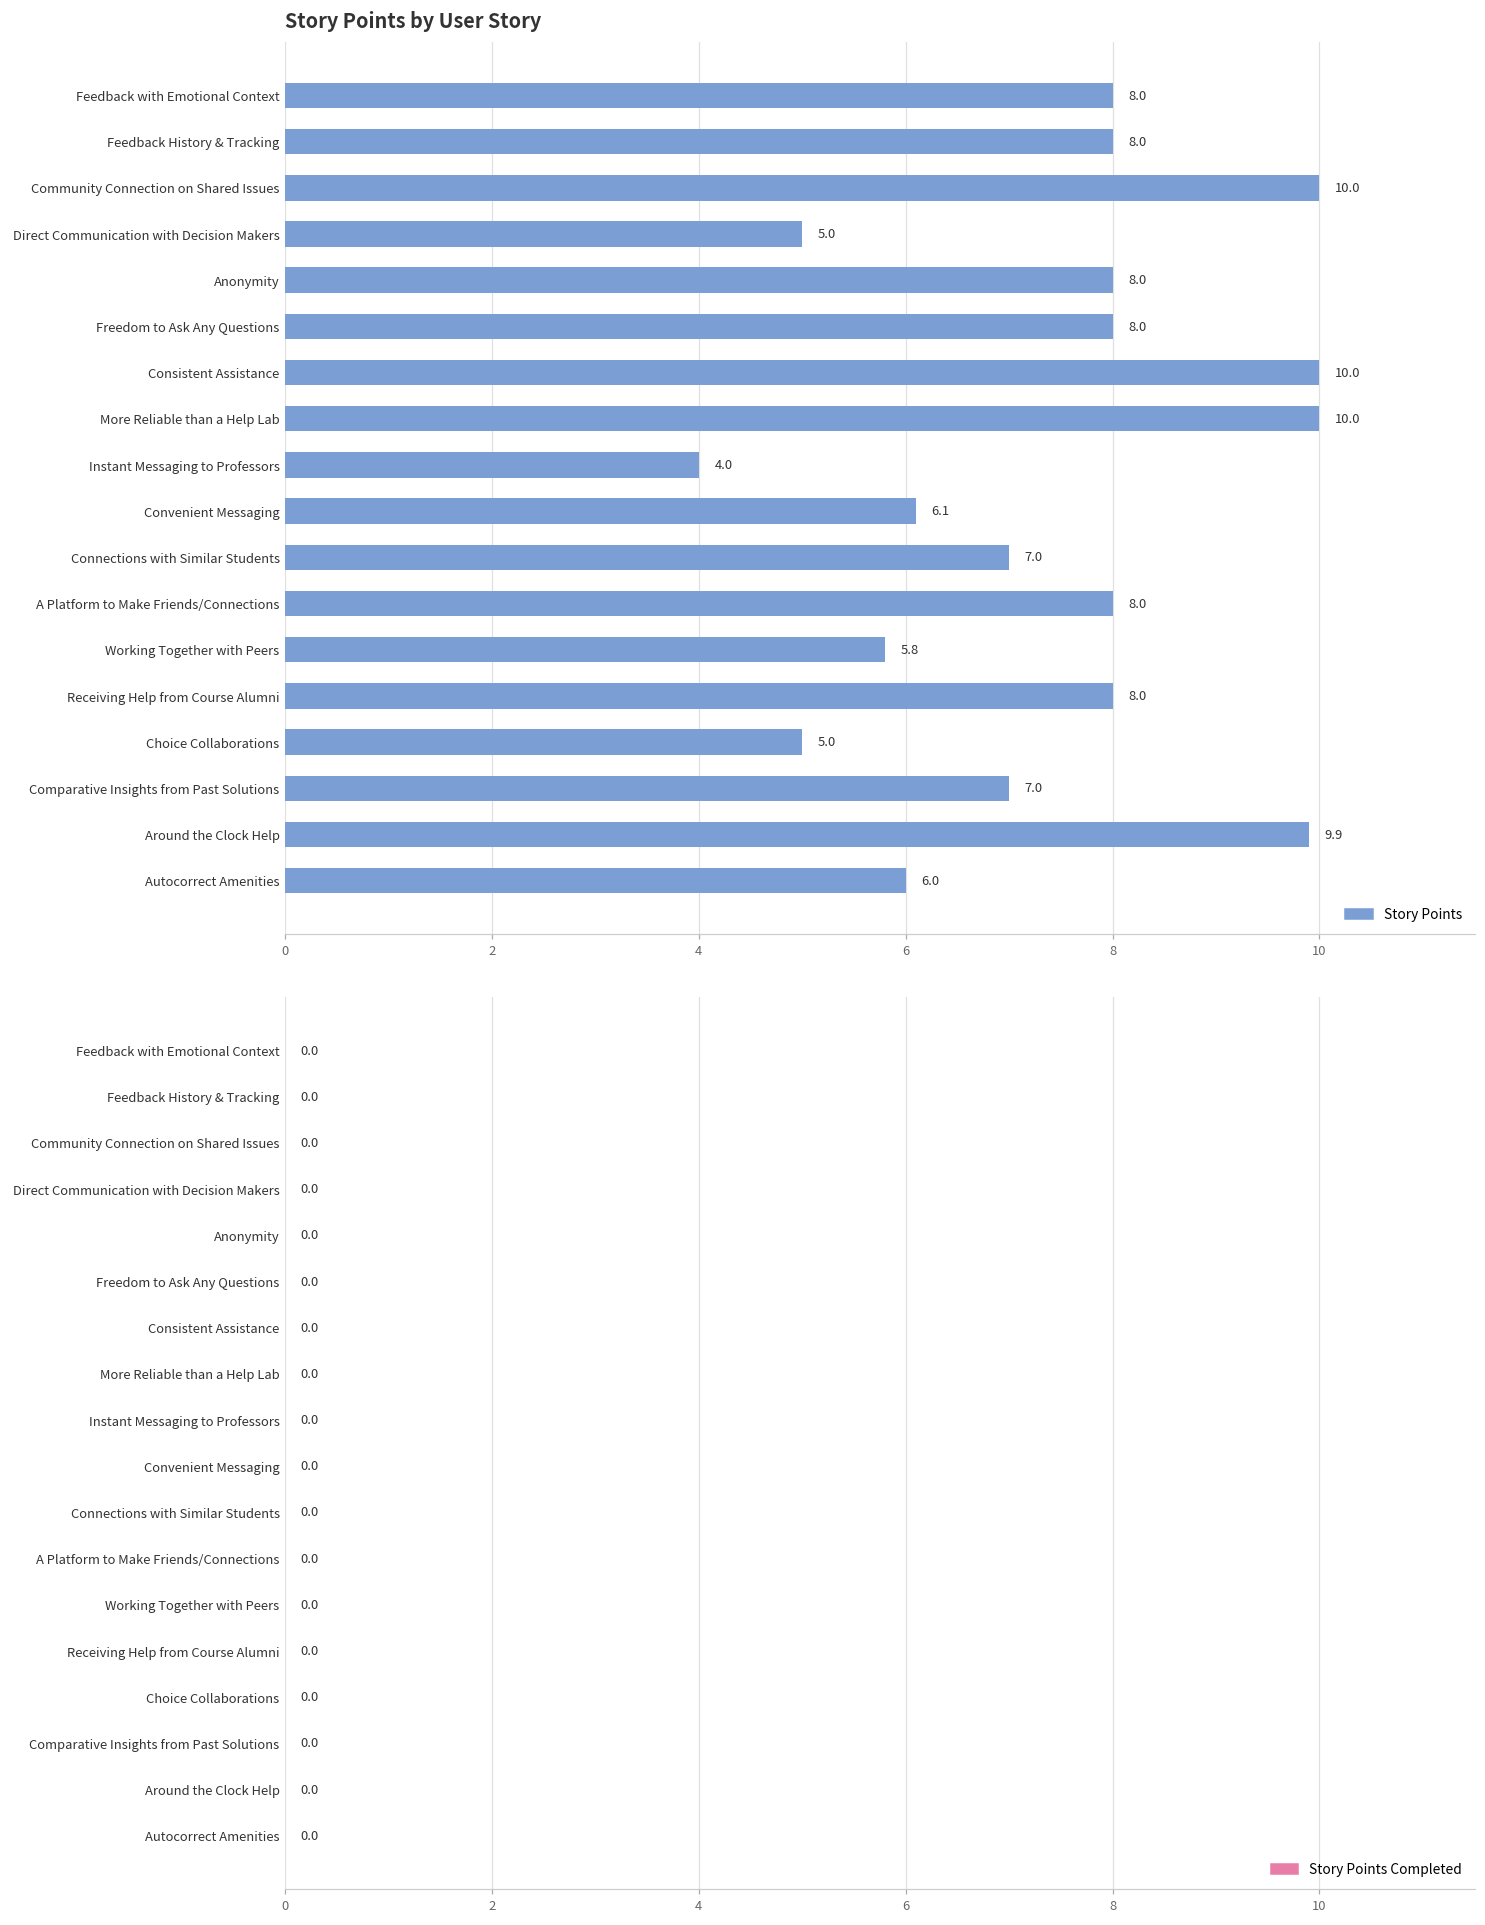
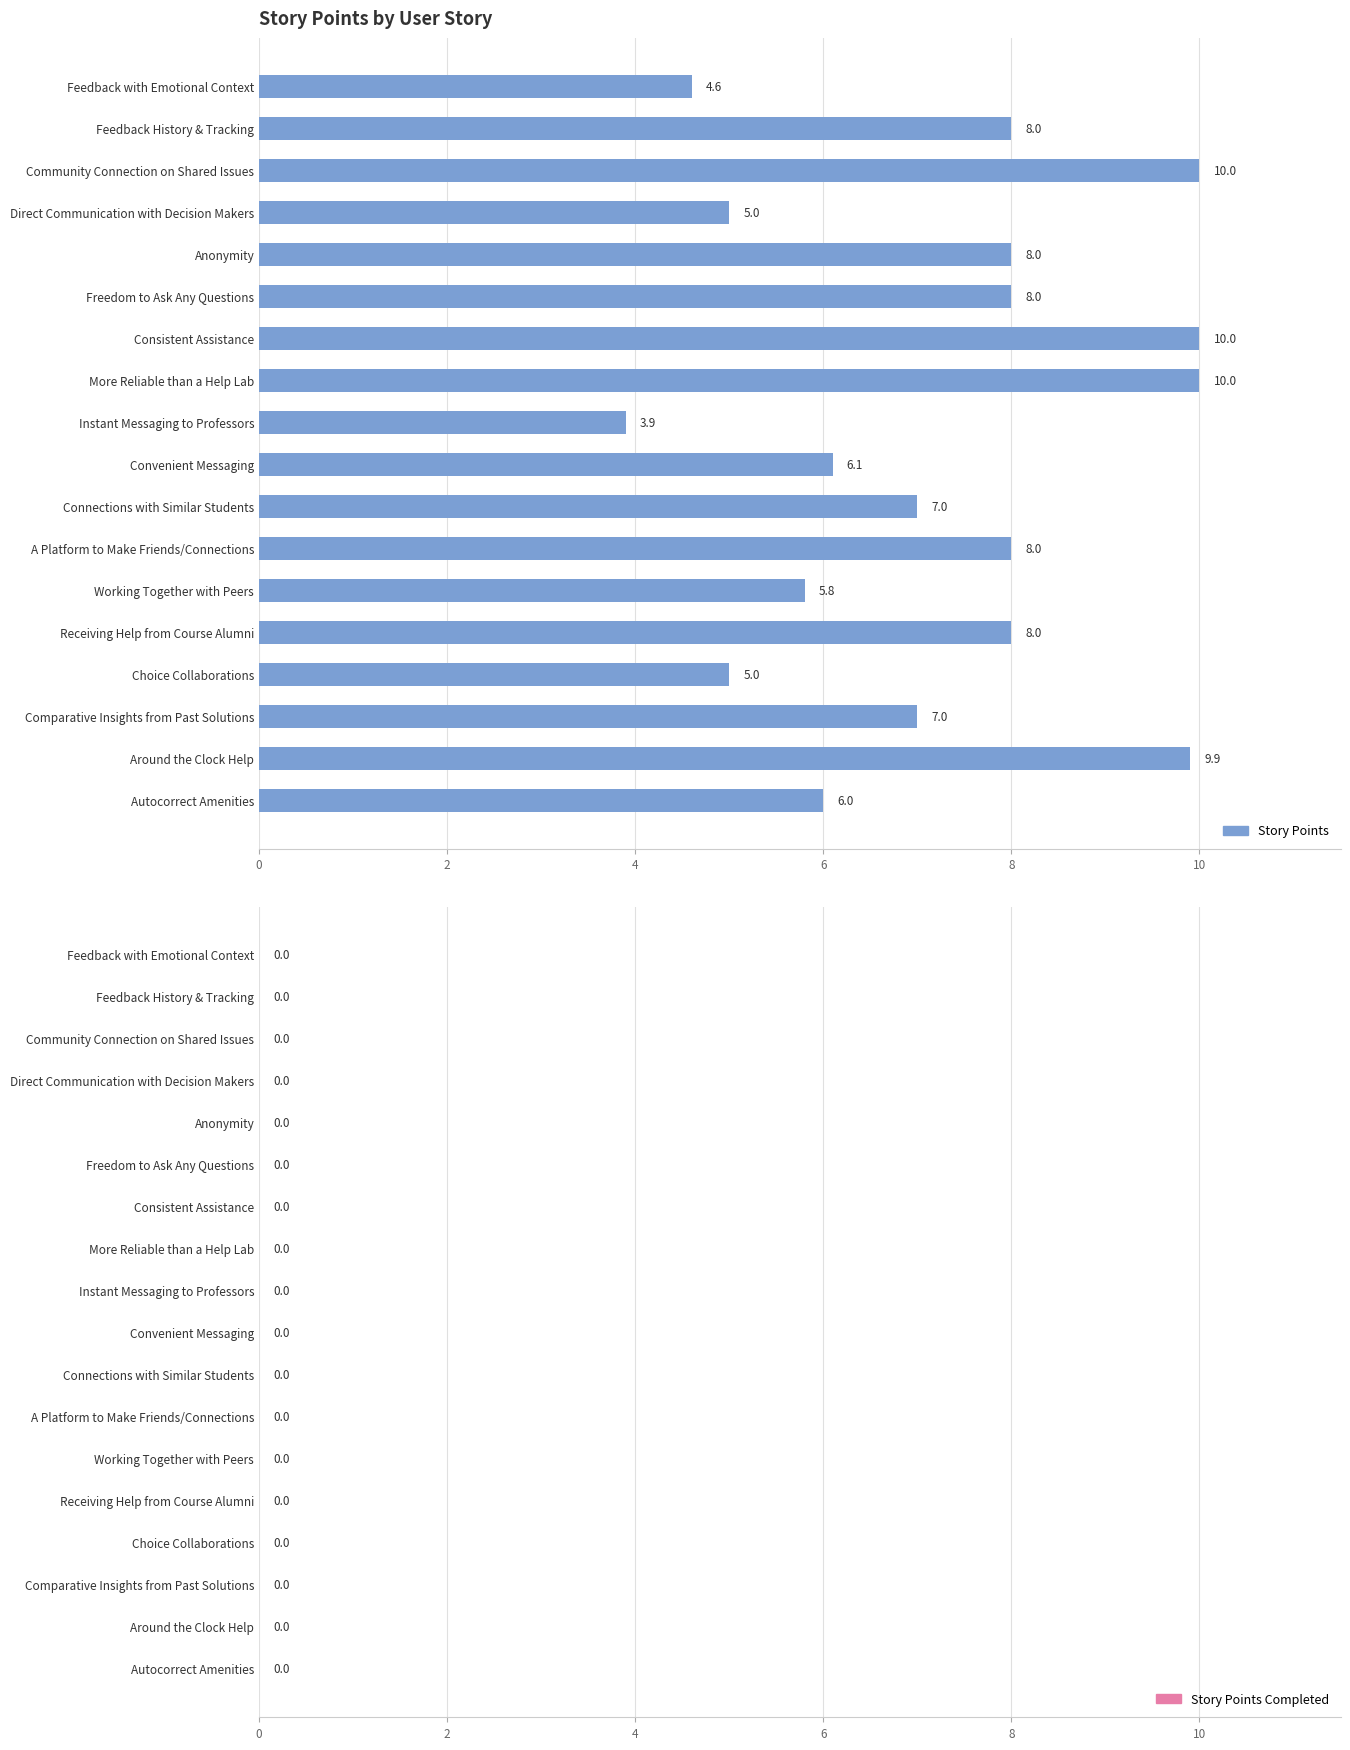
Story Points by User Story, Feedback with Emotional Context: 8.0 -> 4.6
Story Points by User Story, Instant Messaging to Professors: 4.0 -> 3.9
